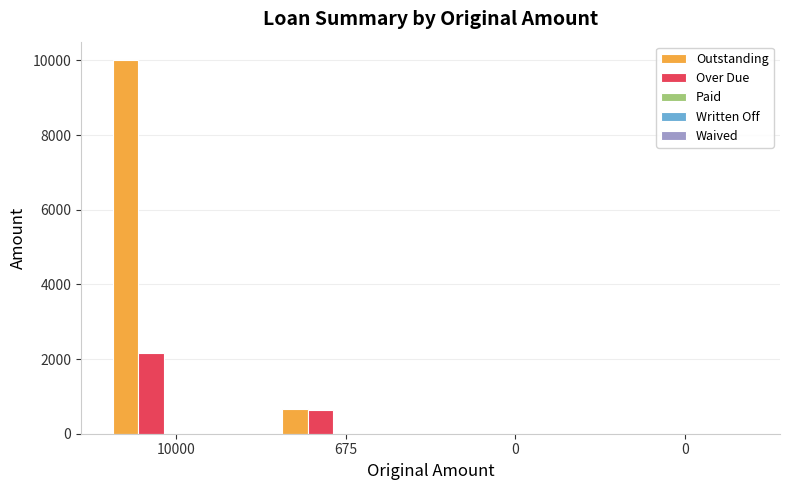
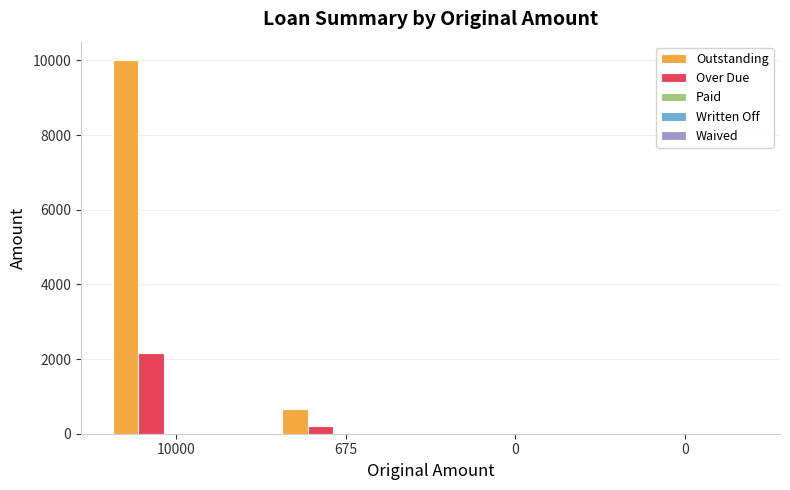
Over Due, 675: 600 -> 200
